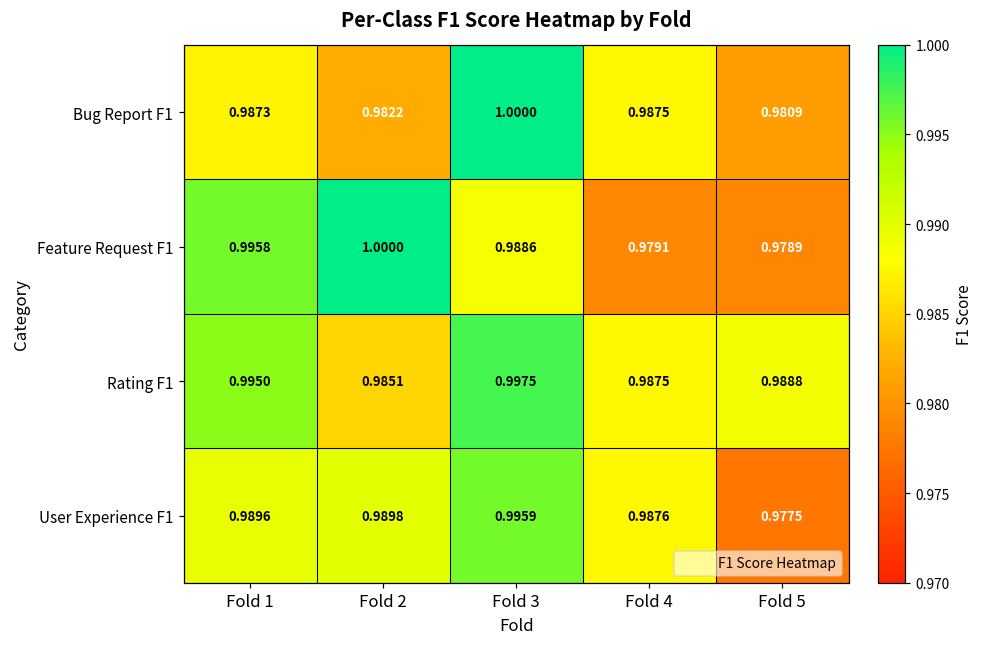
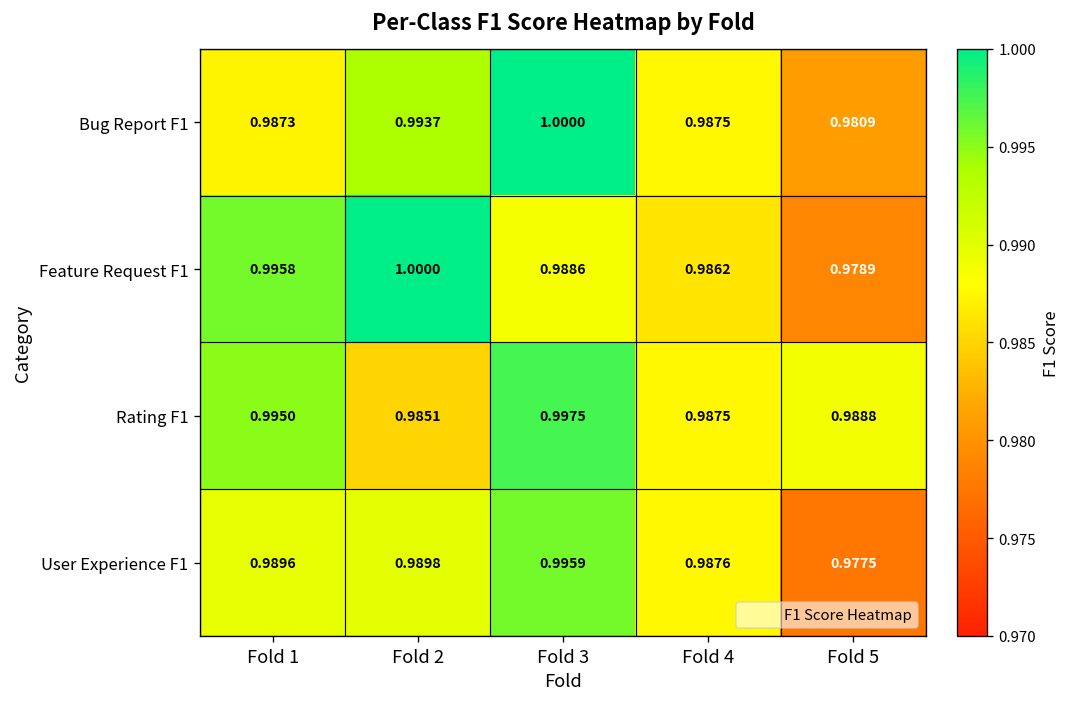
Bug Report F1, Fold 2: 0.9822 -> 0.9937
Feature Request F1, Fold 4: 0.9791 -> 0.9862
